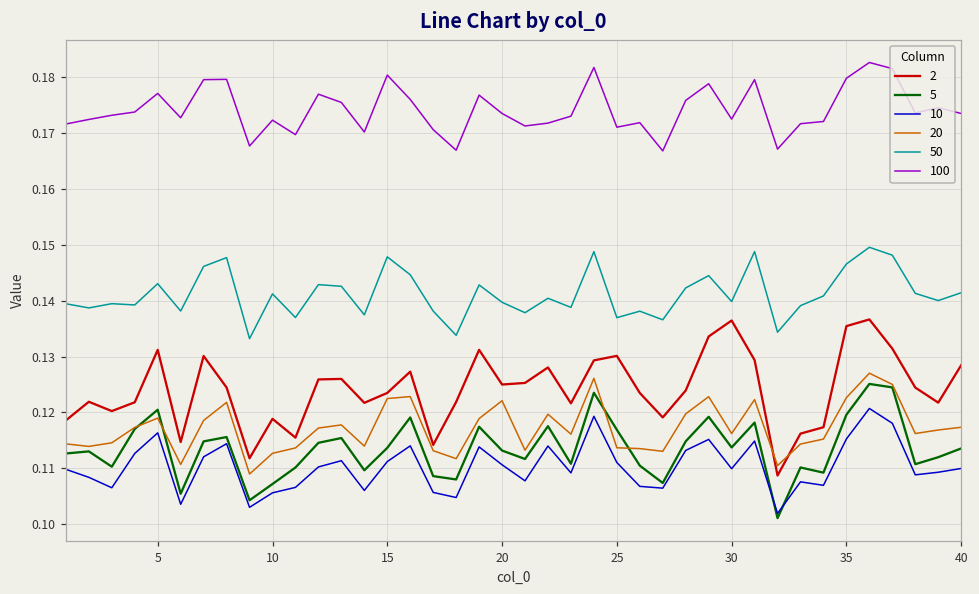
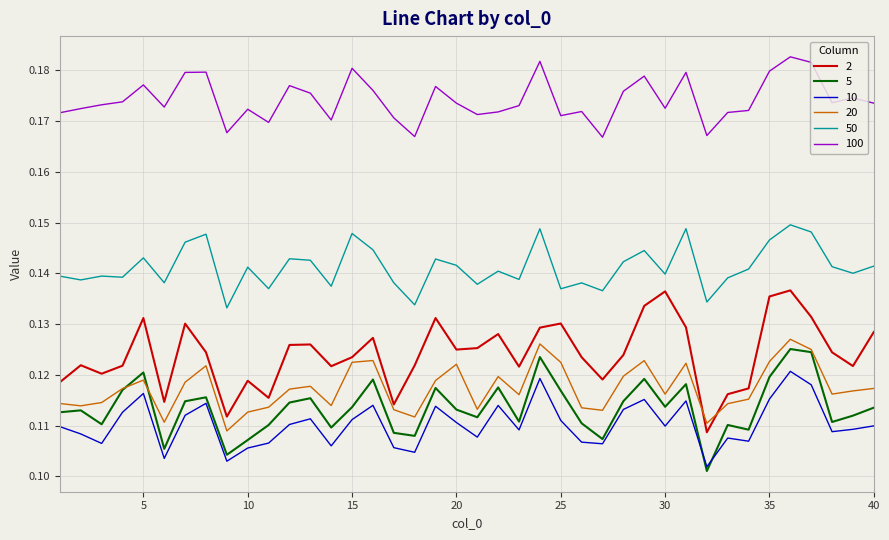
50, 20: 0.140 -> 0.142
20, 25: 0.114 -> 0.122
